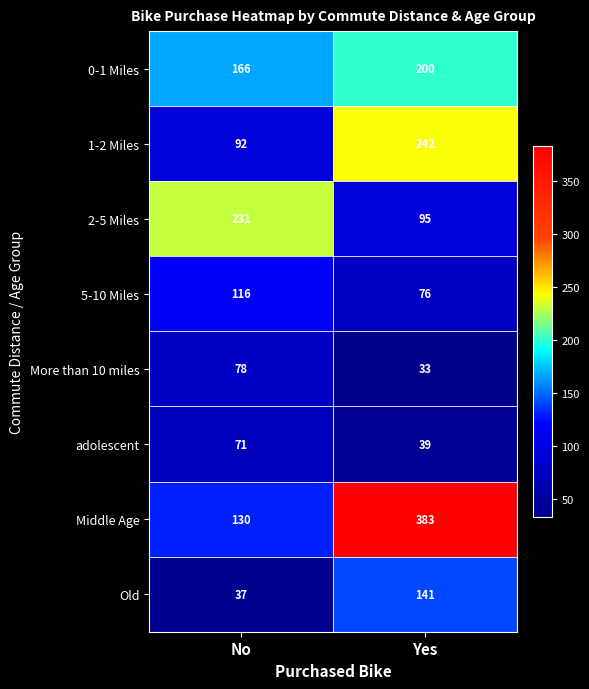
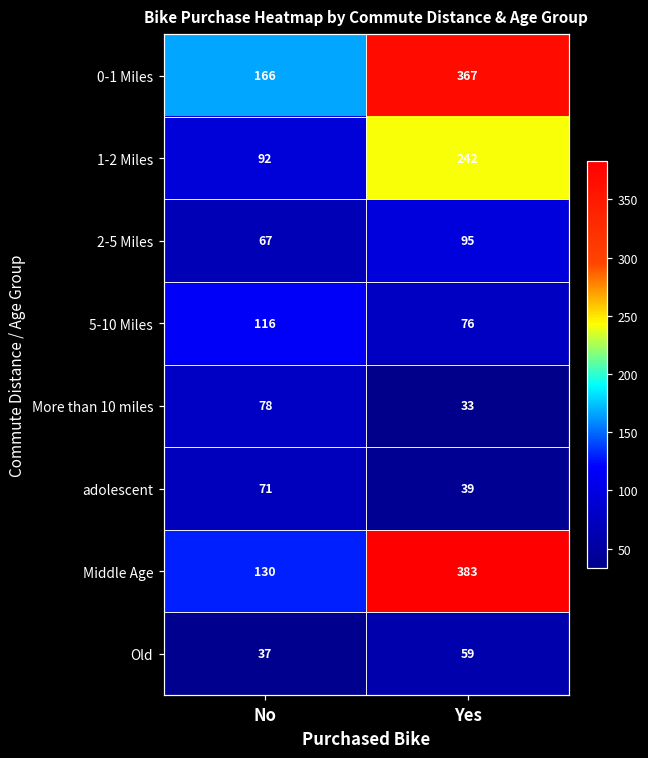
0-1 Miles, Yes: 200 -> 367
2-5 Miles, No: 231 -> 67
Old, Yes: 141 -> 59
